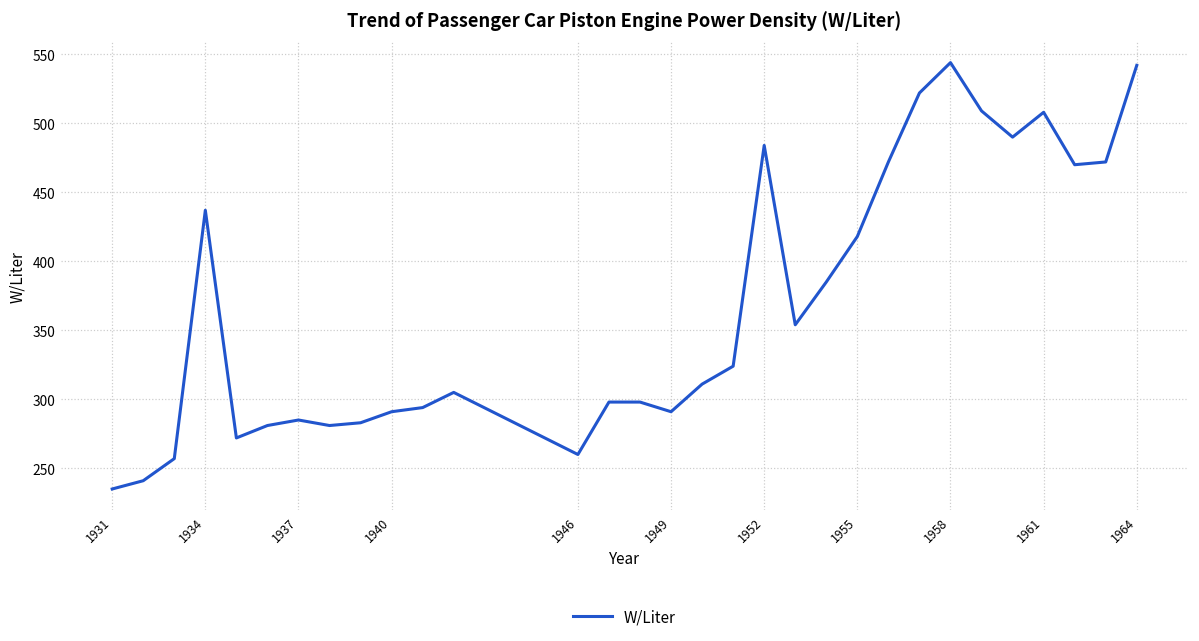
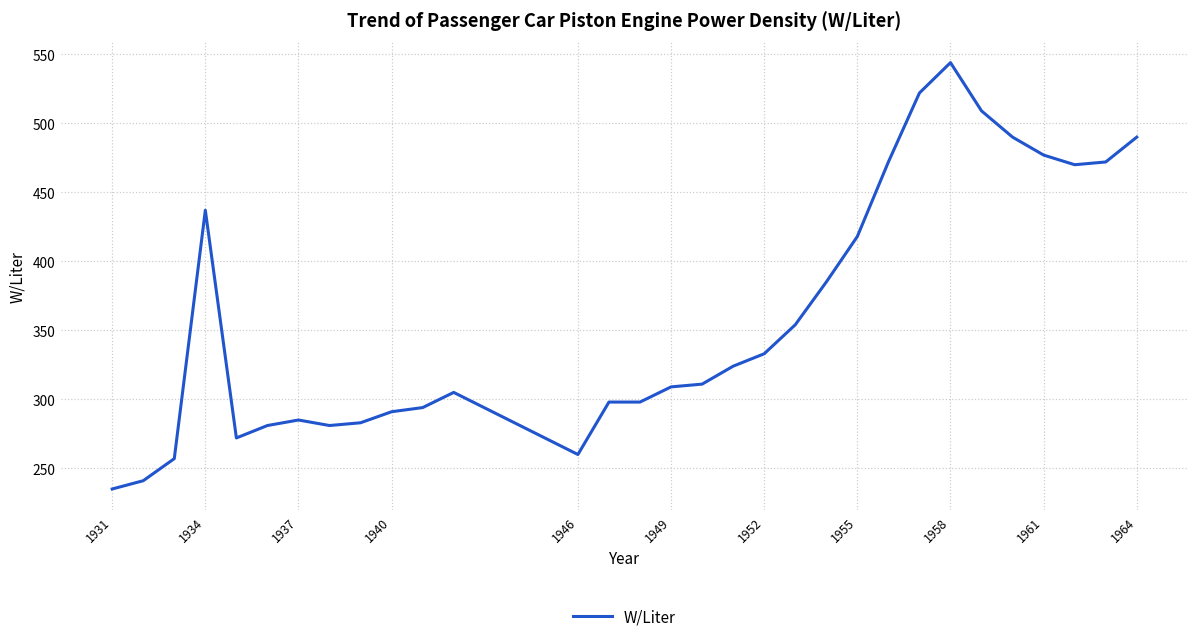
1949: 291 -> 309
1952: 484 -> 333
1961: 508 -> 477
1964: 542 -> 490
